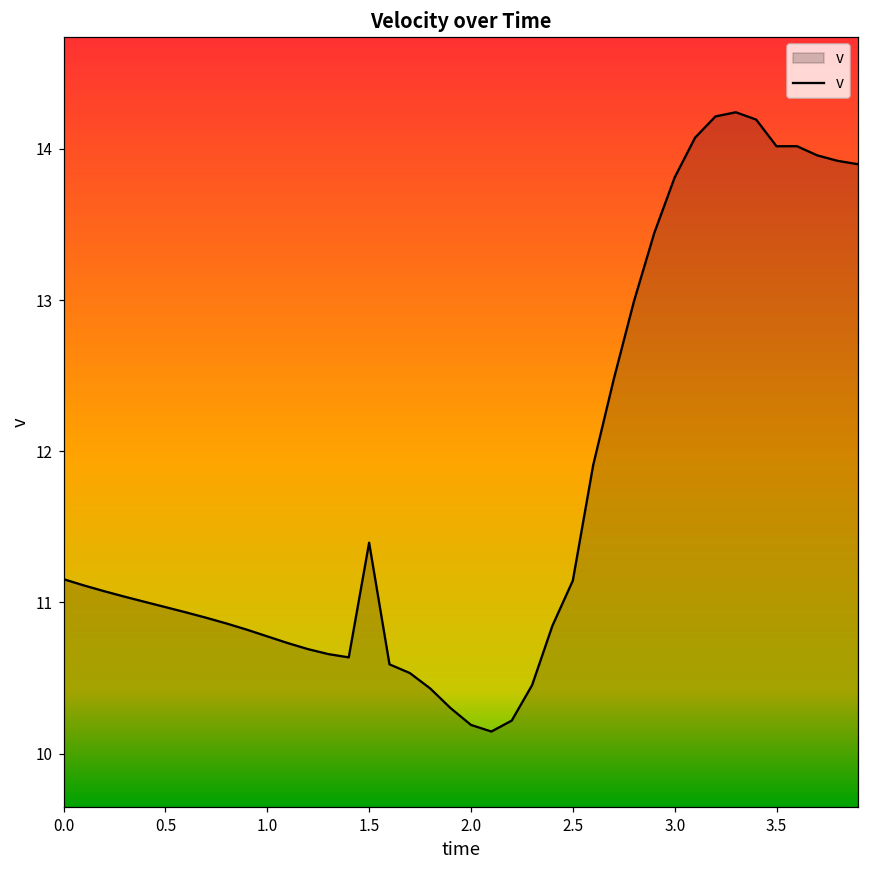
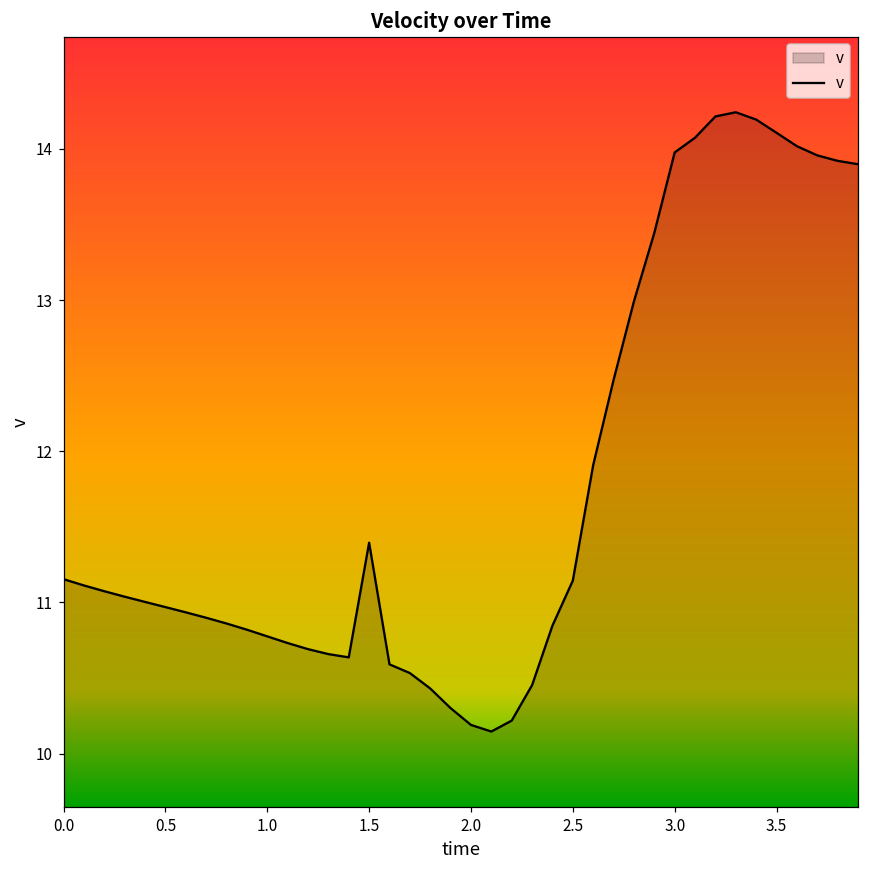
3.0: 13.81 -> 13.98
3.5: 14.02 -> 14.11
